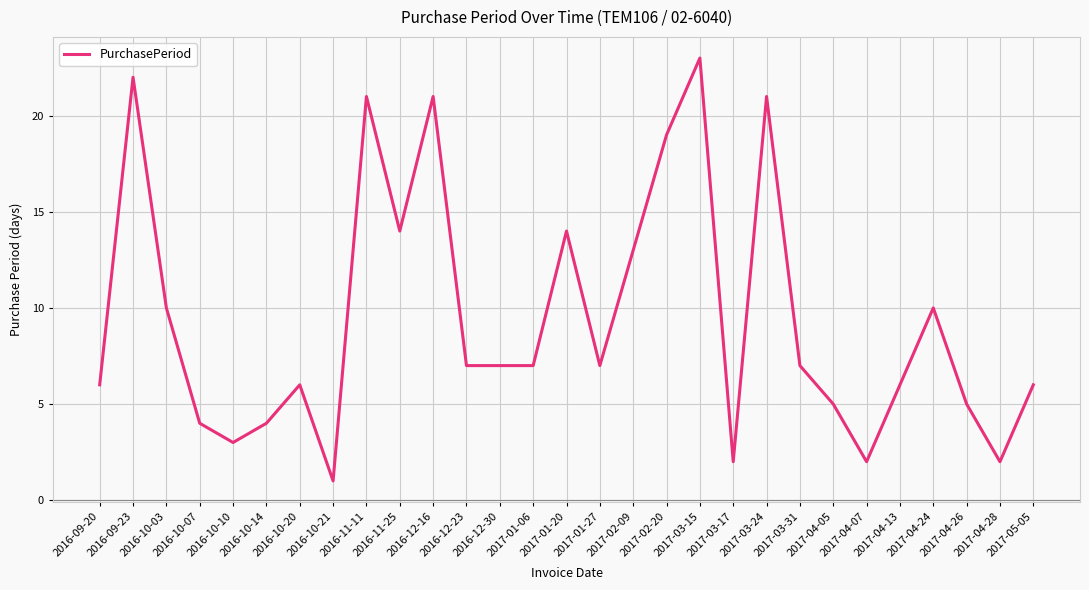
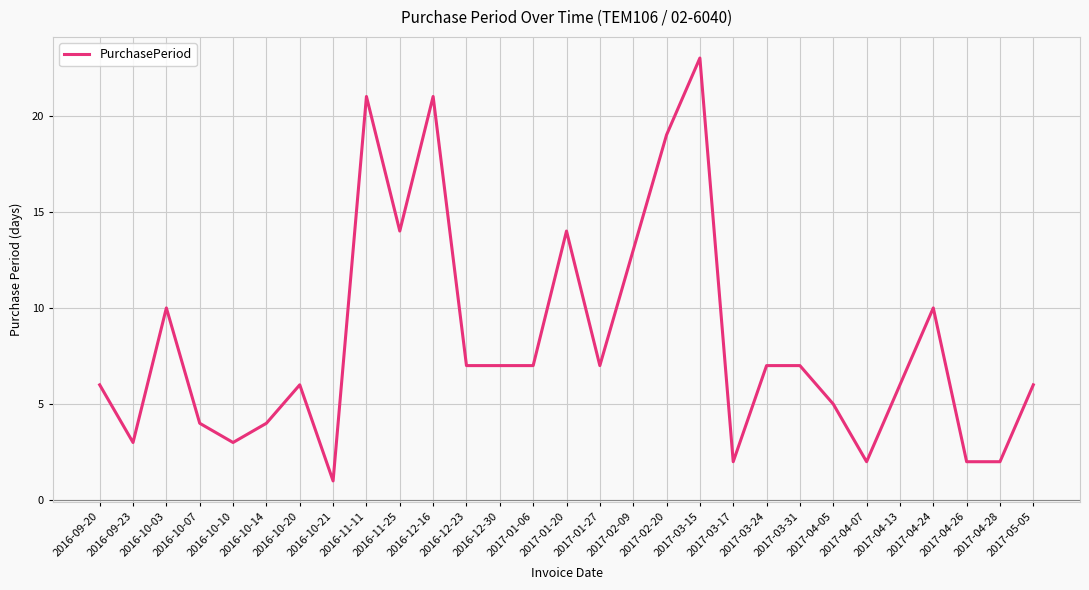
2016-09-23: 22 -> 3
2017-03-24: 21 -> 7
2017-04-26: 5 -> 2
